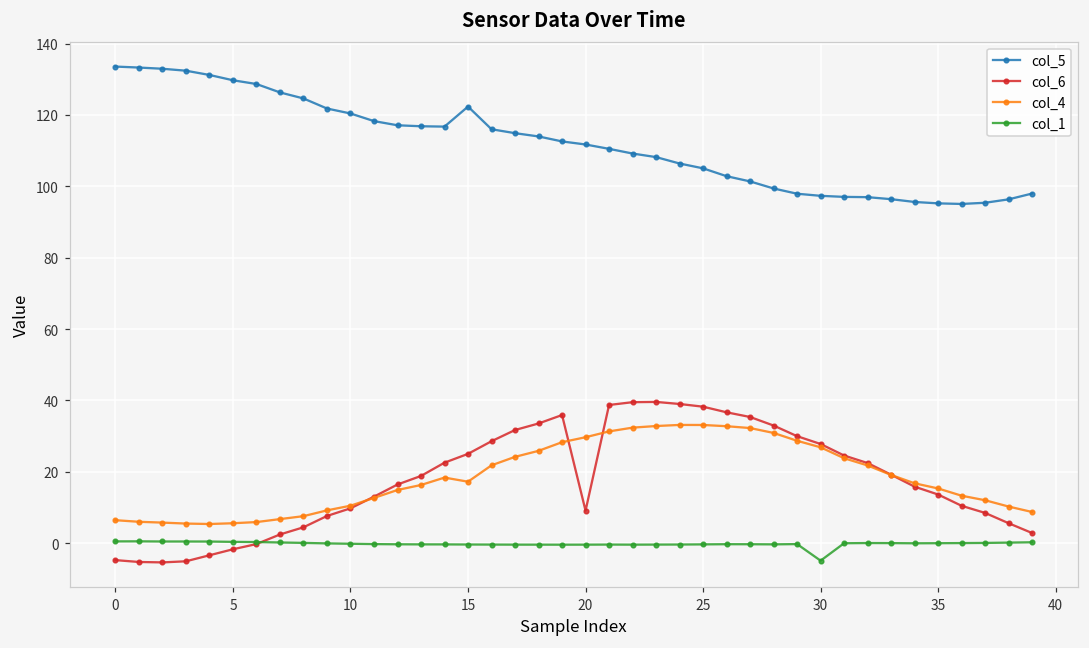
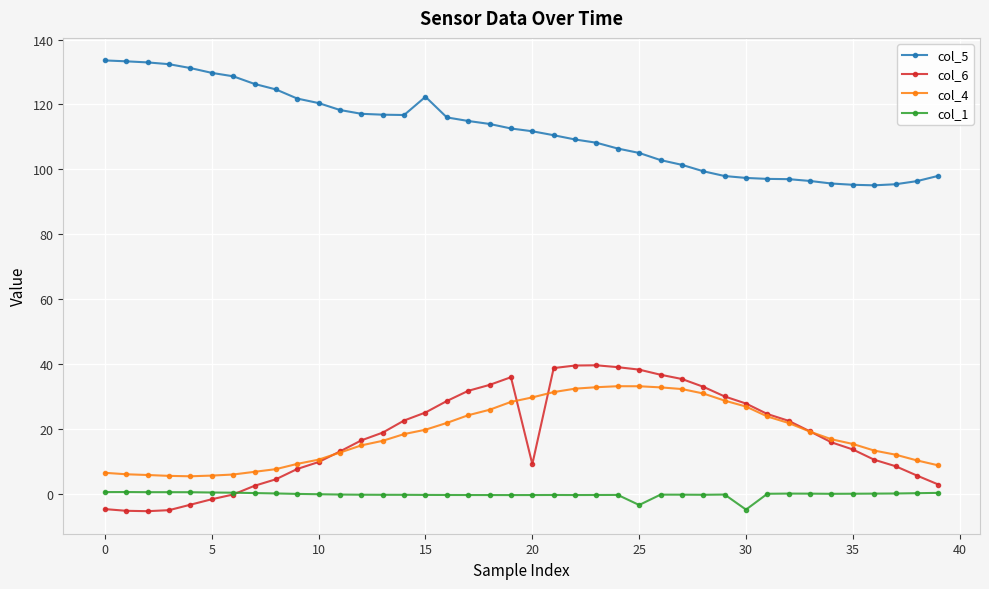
col_4, 15: 17 -> 20
col_1, 25: 0 -> -4
